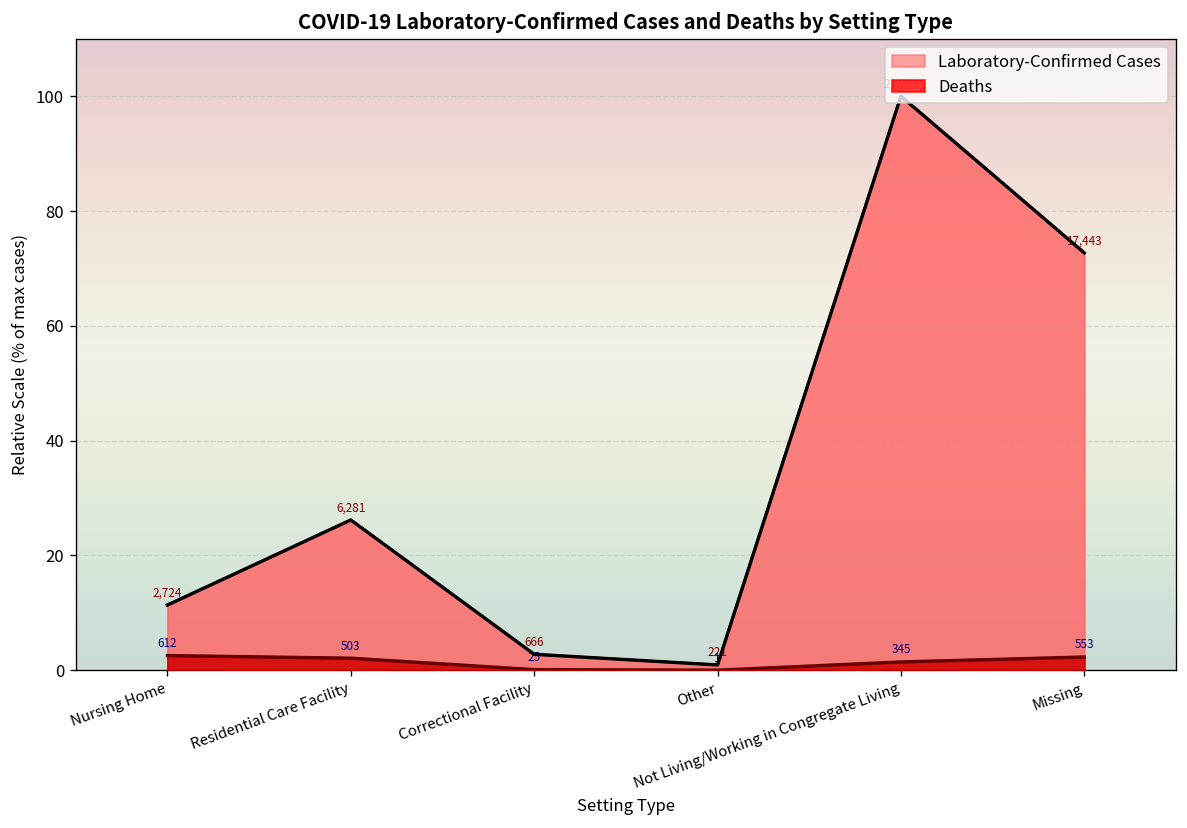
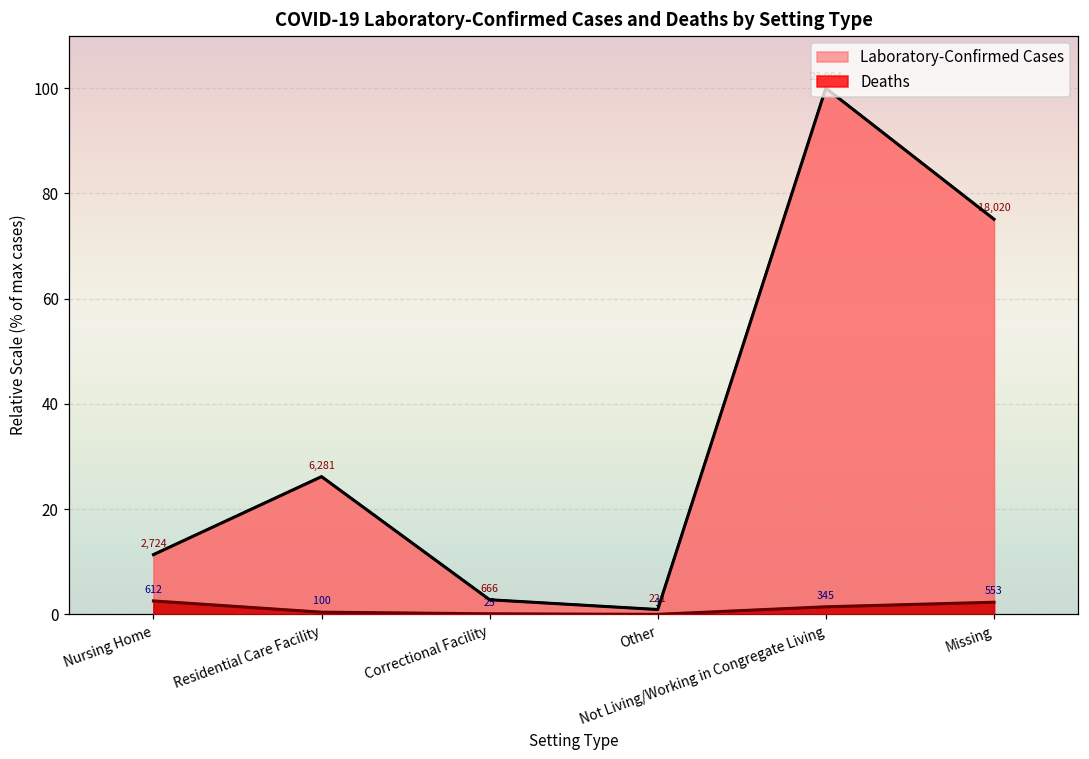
Deaths, Residential Care Facility: 503 -> 100
Laboratory-Confirmed Cases, Missing: 17,443 -> 18,020
